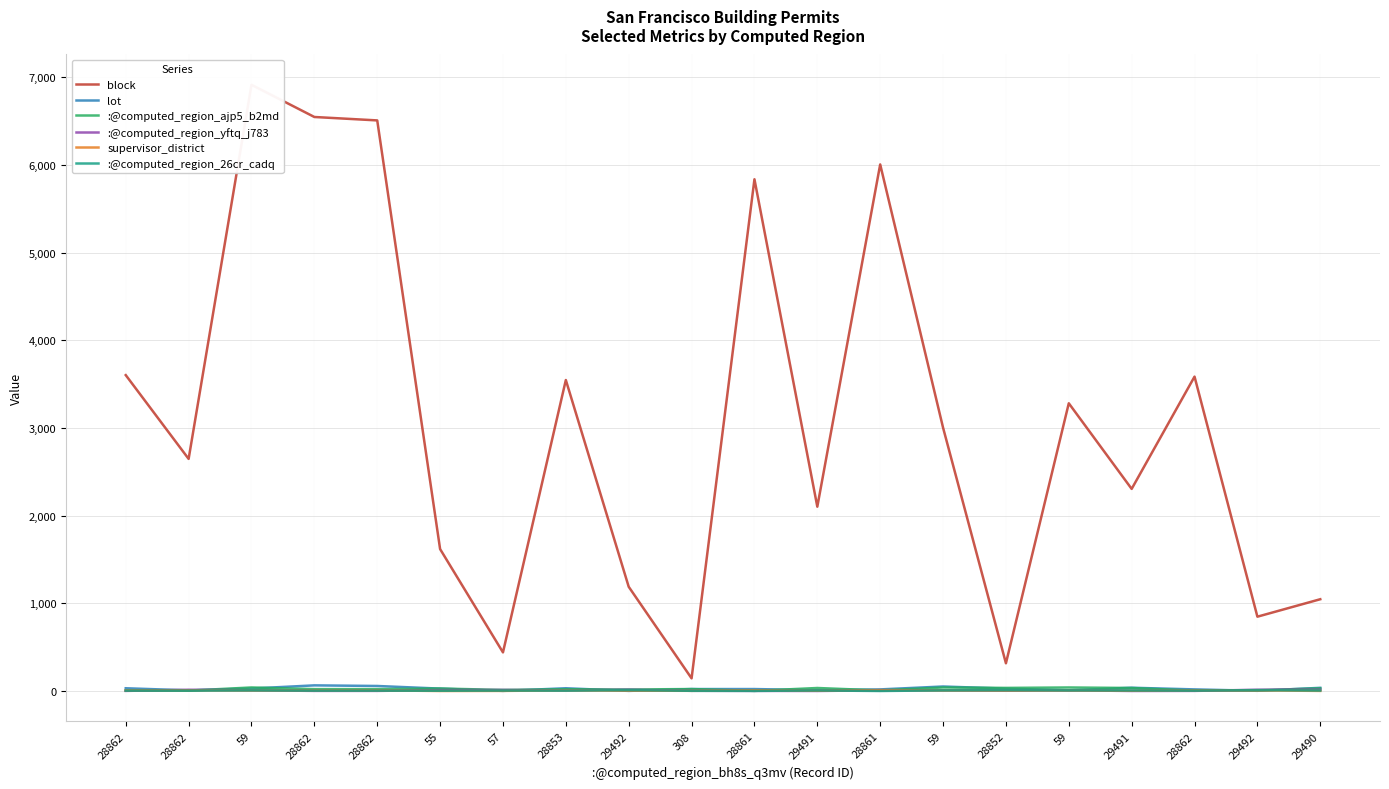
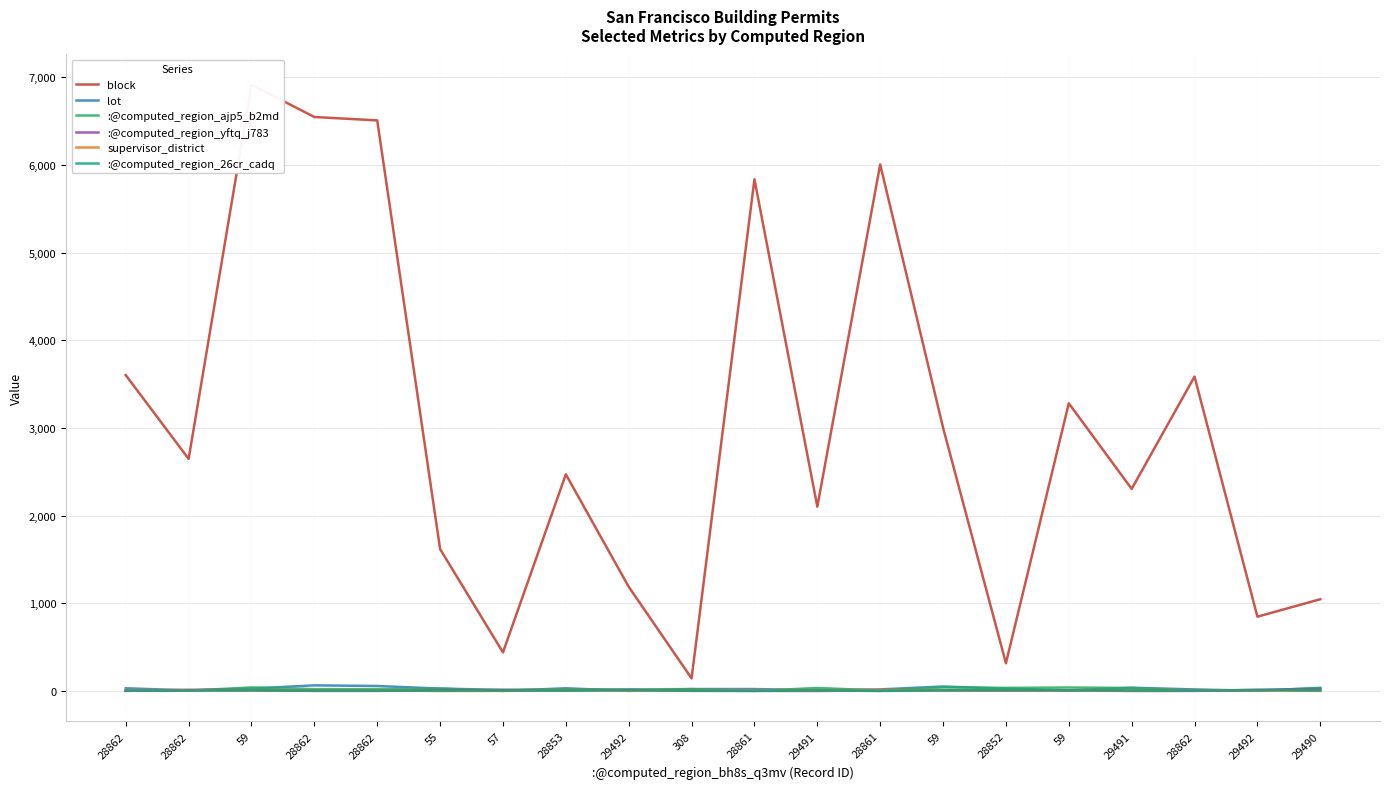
block, 28853: 3,500 -> 2,500
